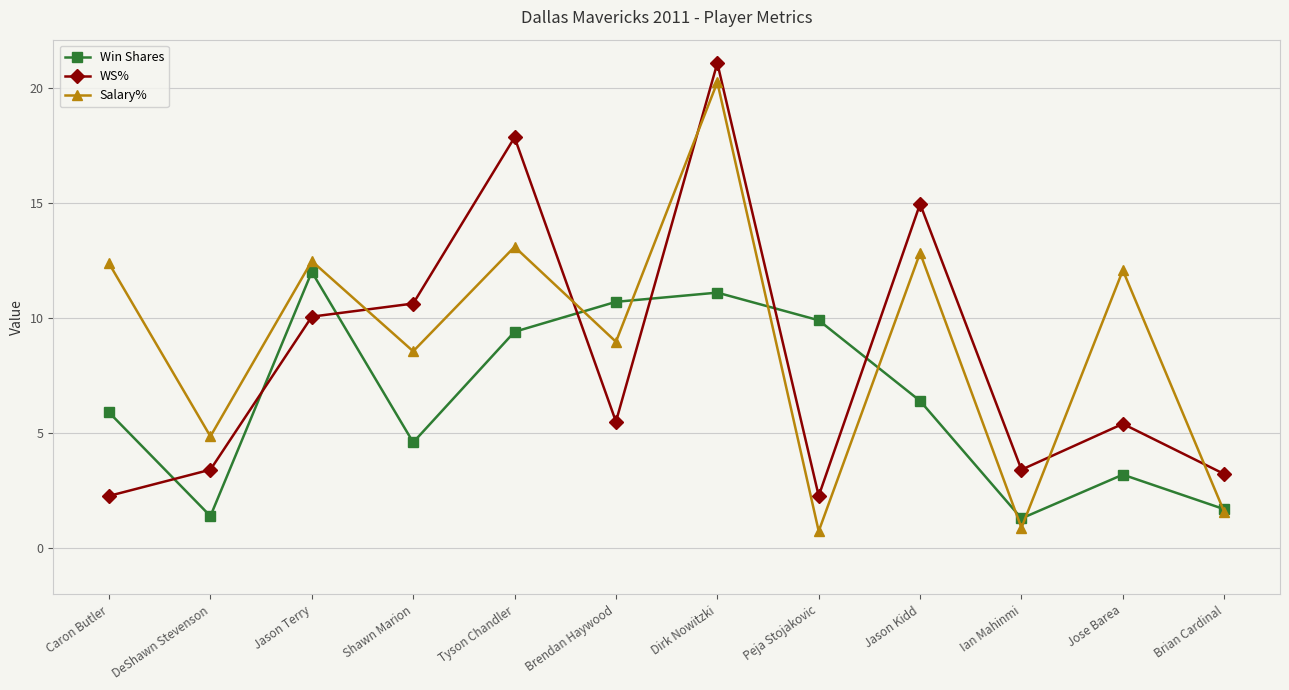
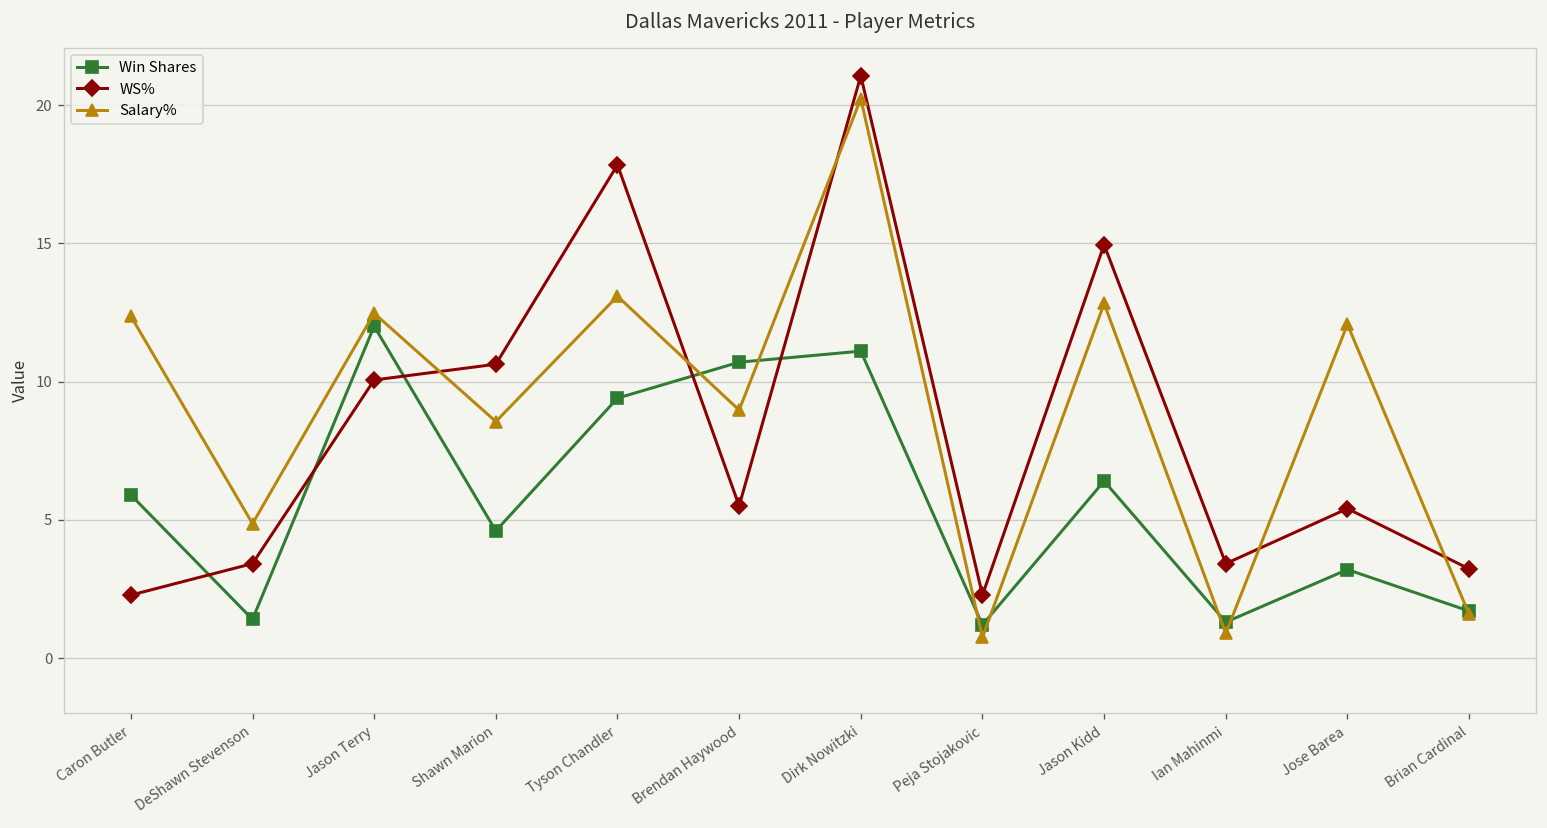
Win Shares, Peja Stojakovic: 9.9 -> 1.2
